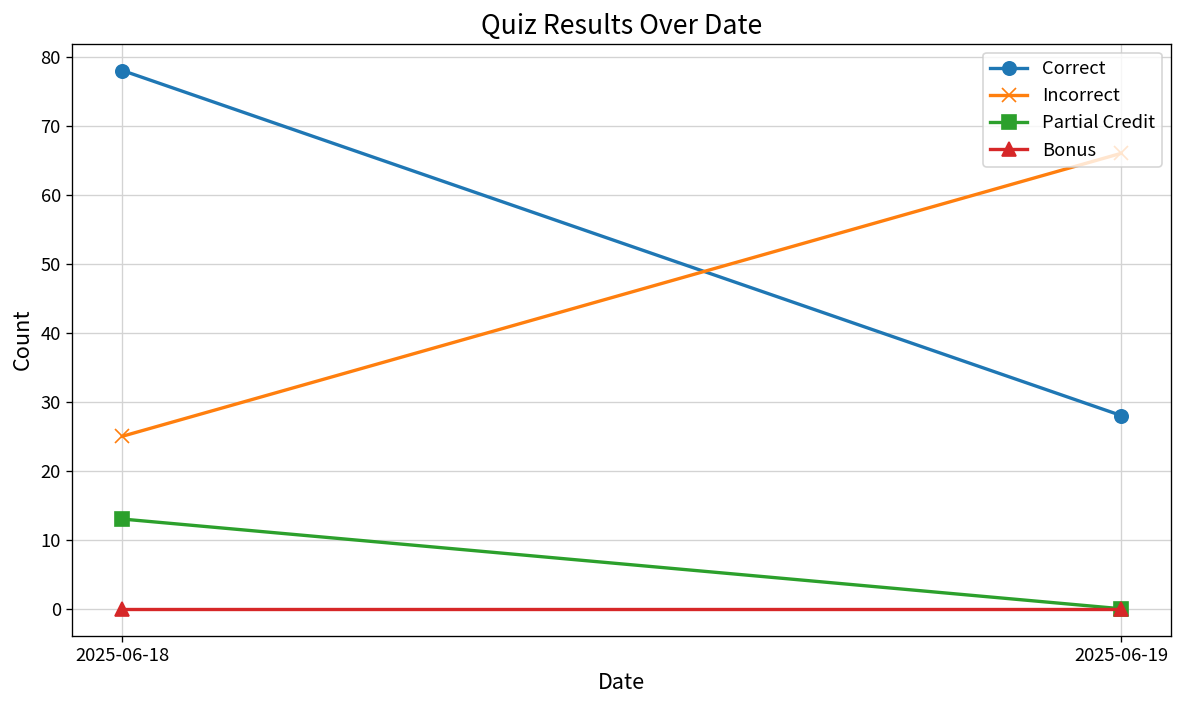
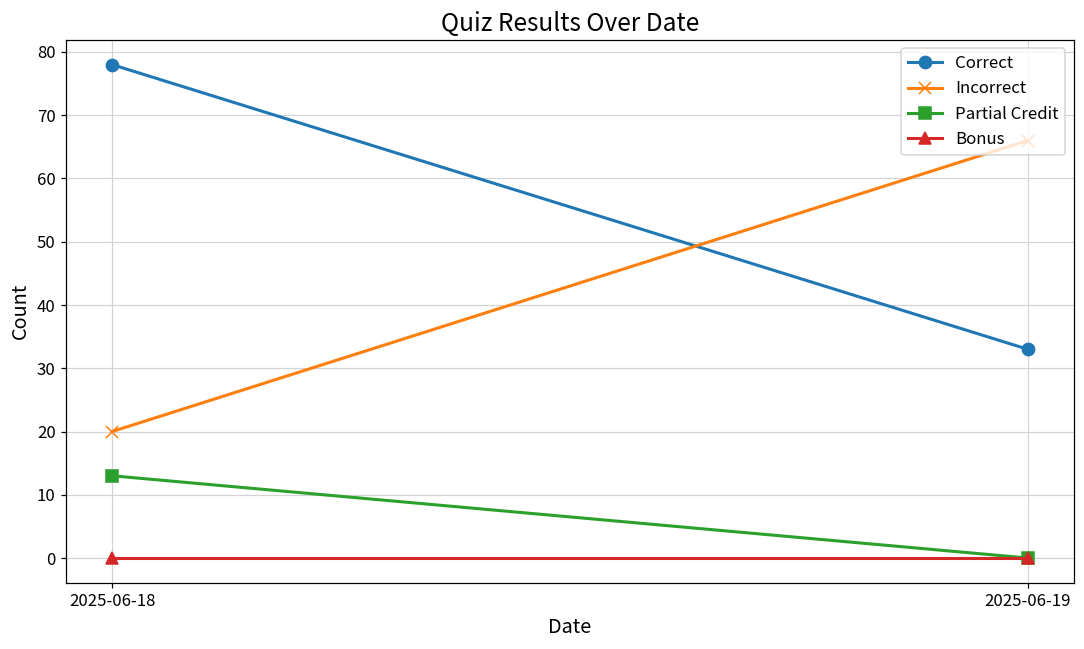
Incorrect, 2025-06-18: 25 -> 20
Correct, 2025-06-19: 28 -> 33
